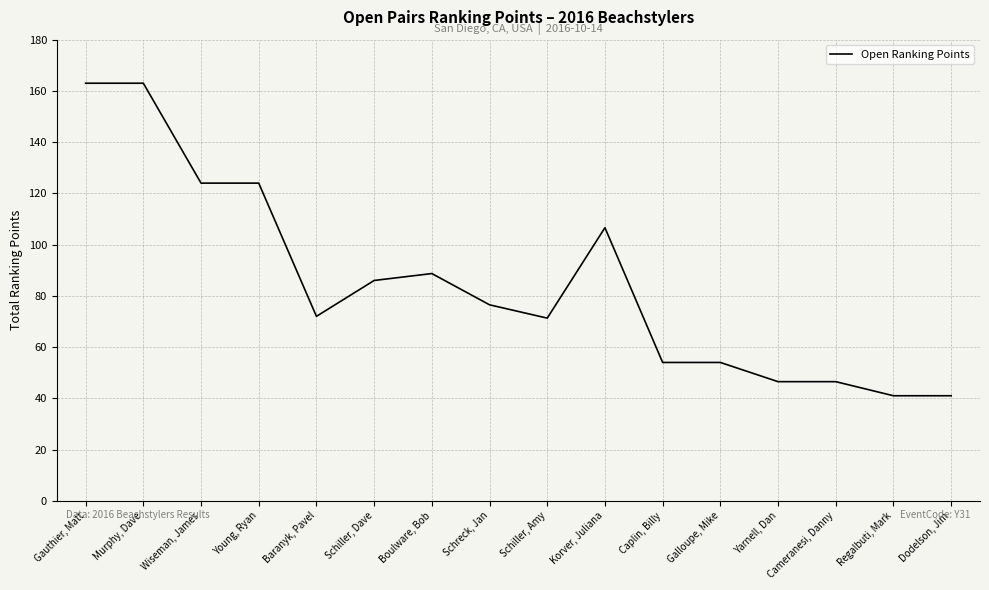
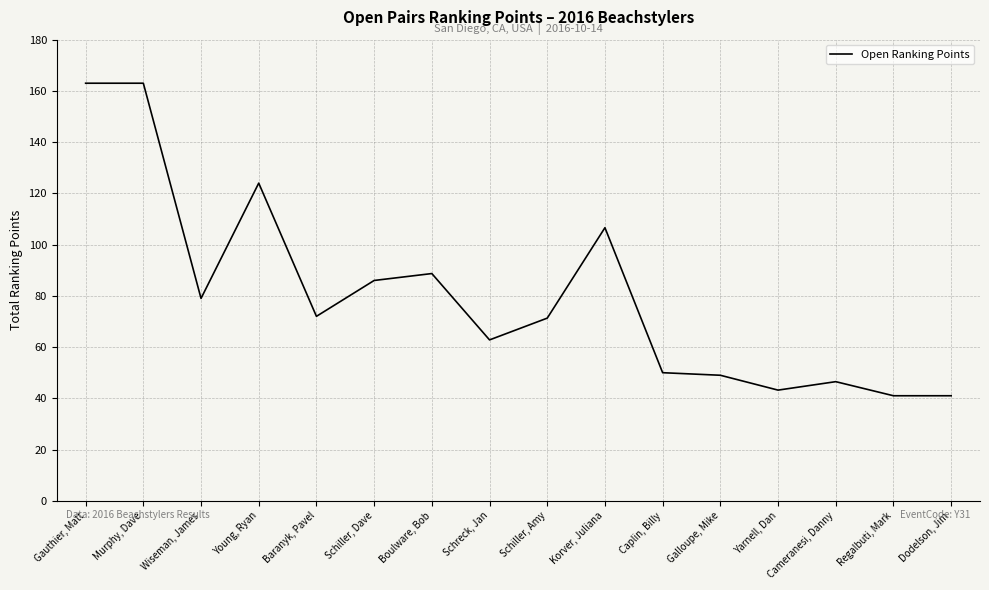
Wiseman, James: 124 -> 79
Schreck, Jan: 77 -> 63
Caplin, Billy: 54 -> 50
Galloupe, Mike: 54 -> 49
Yarnell, Dan: 47 -> 43
